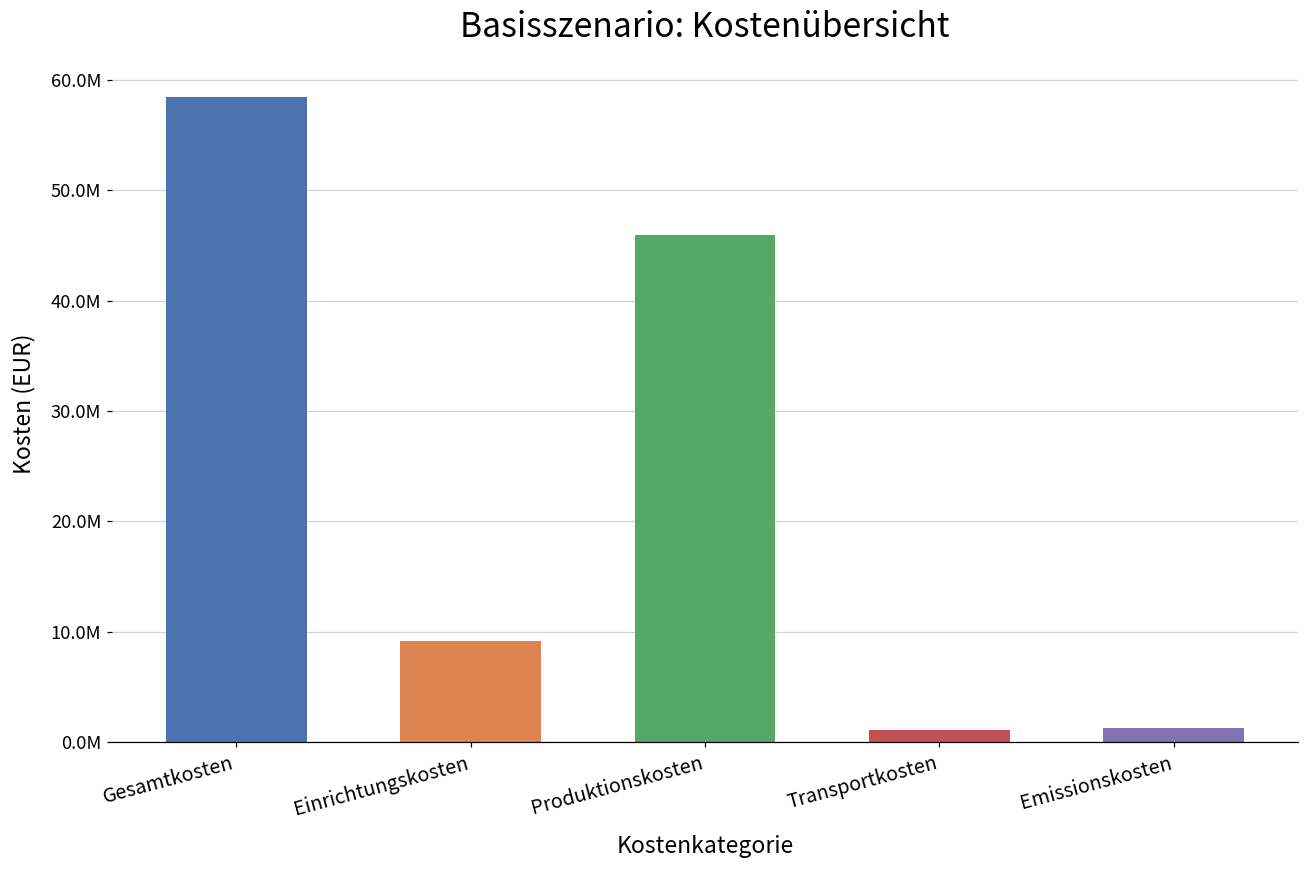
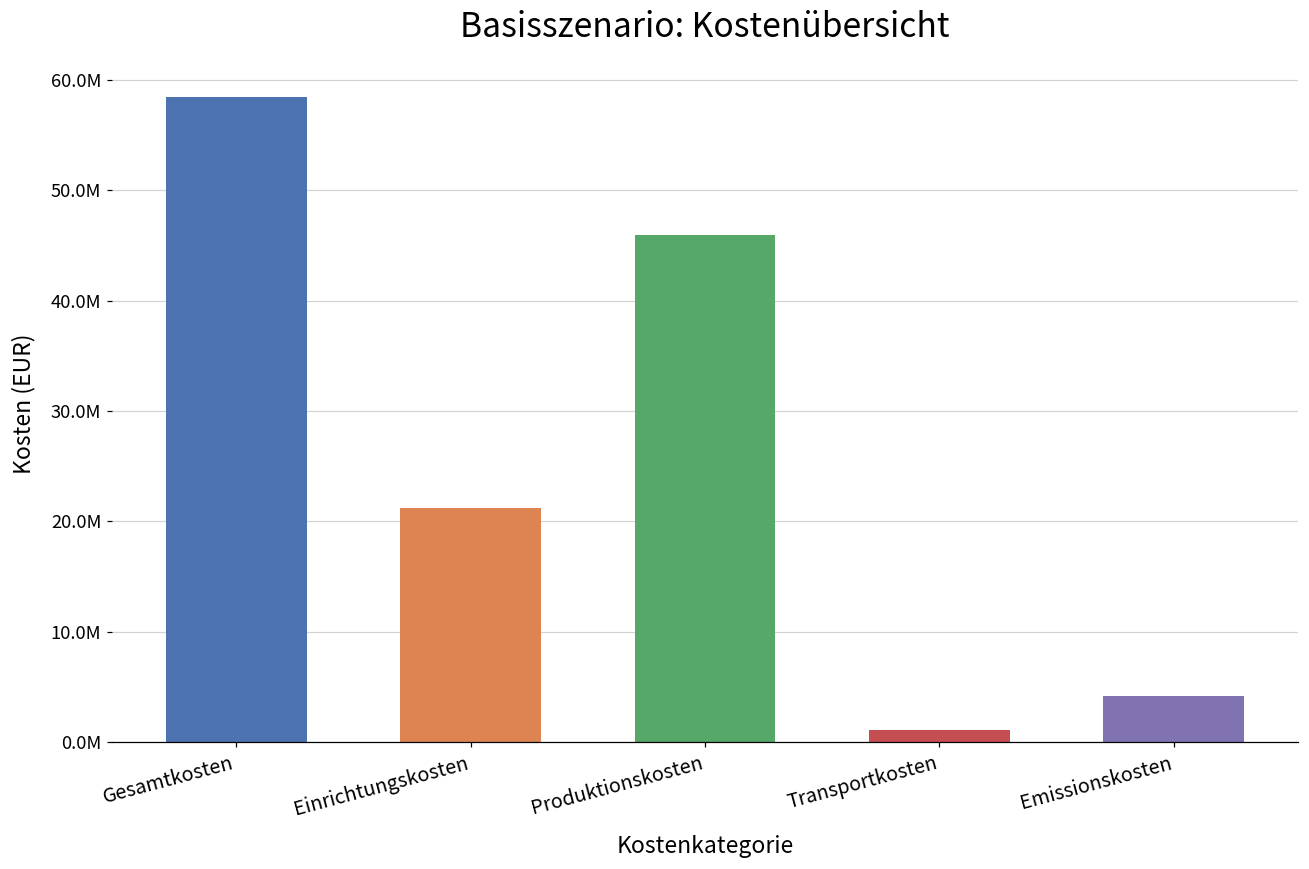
Einrichtungskosten: 9200000 -> 21200000
Emissionskosten: 1300000 -> 4200000
